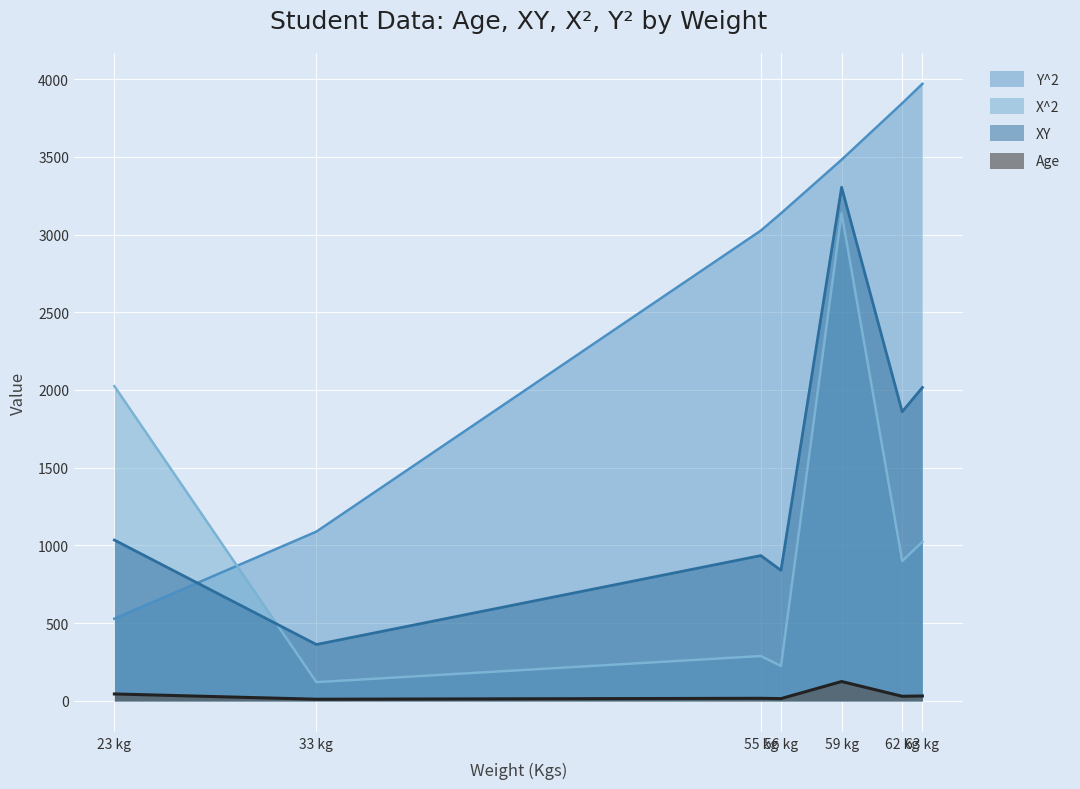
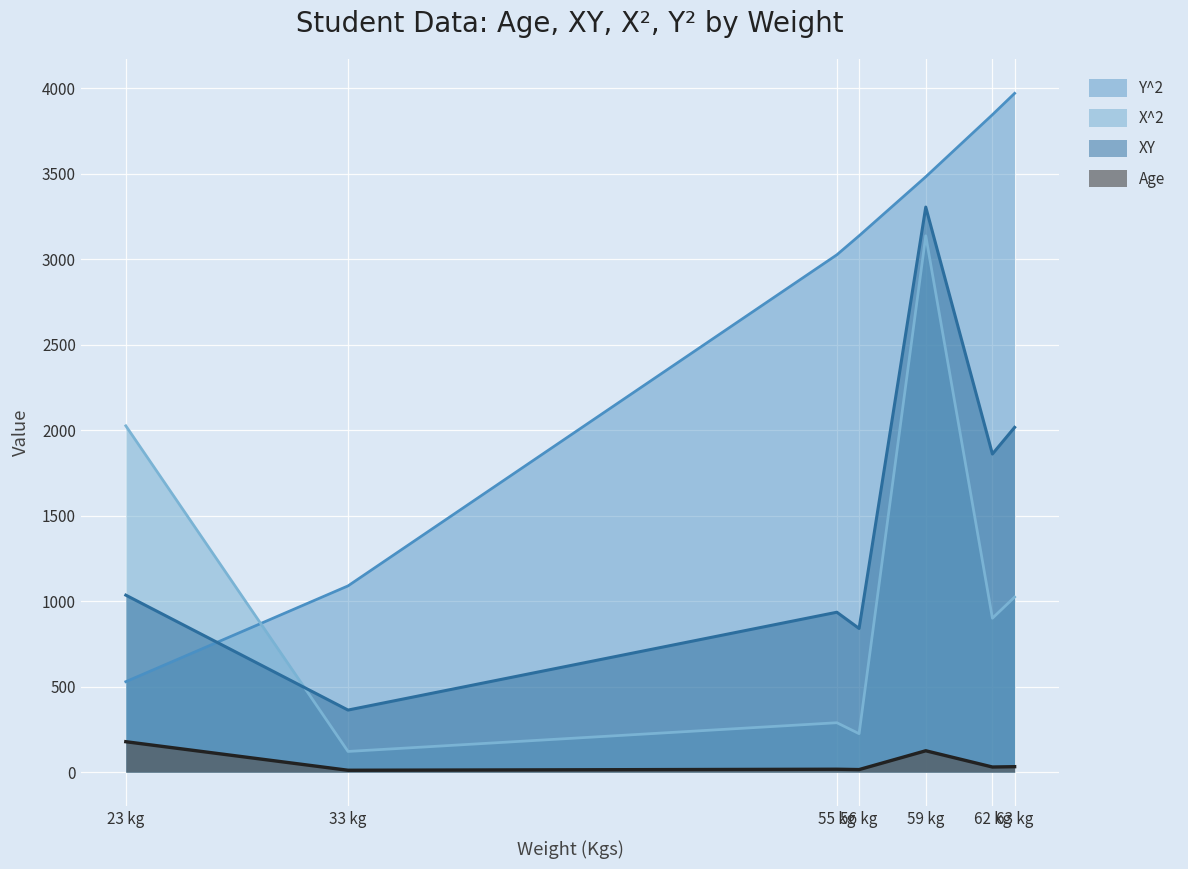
Age, 23 kg: 50 -> 180
